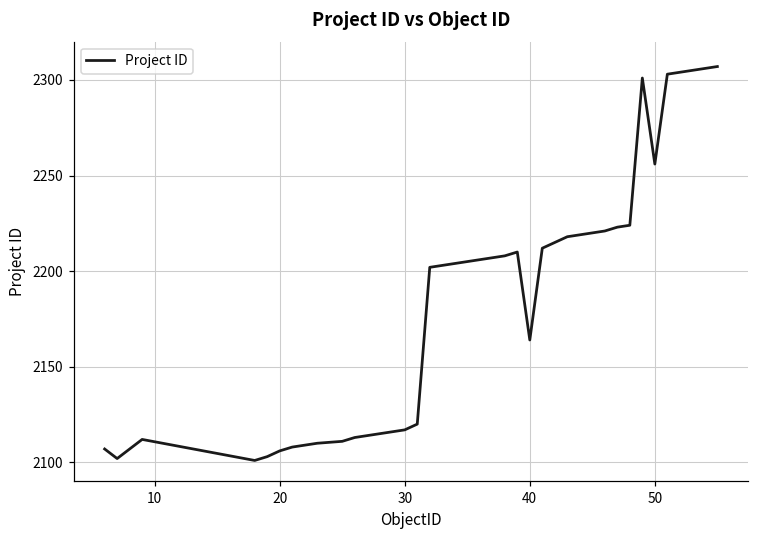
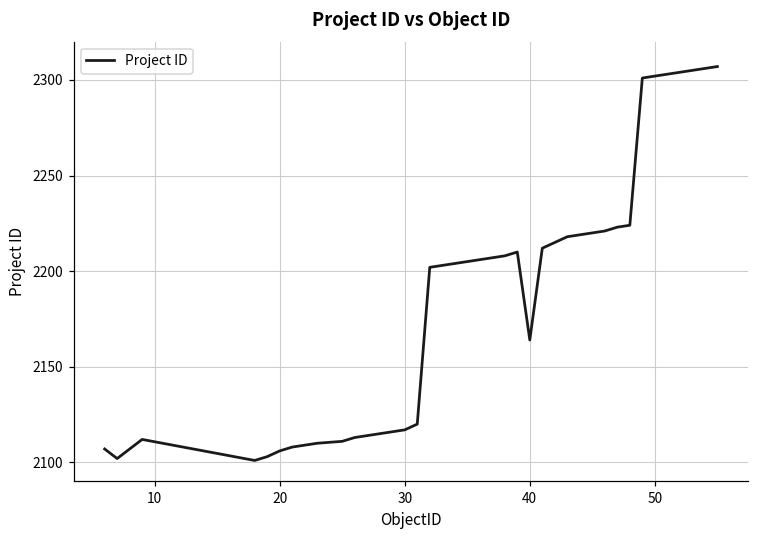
50: 2256 -> 2302
